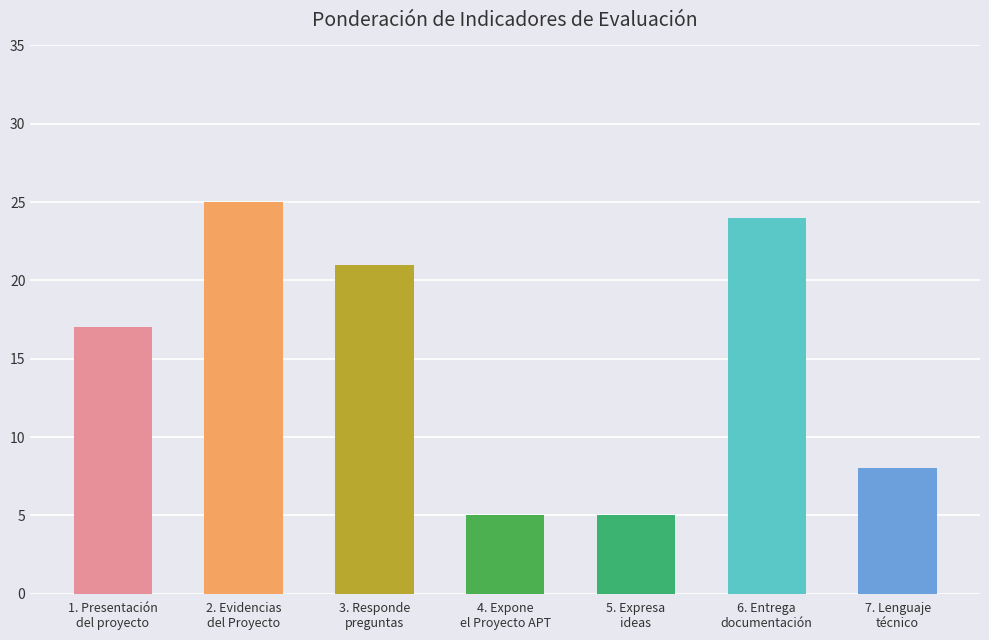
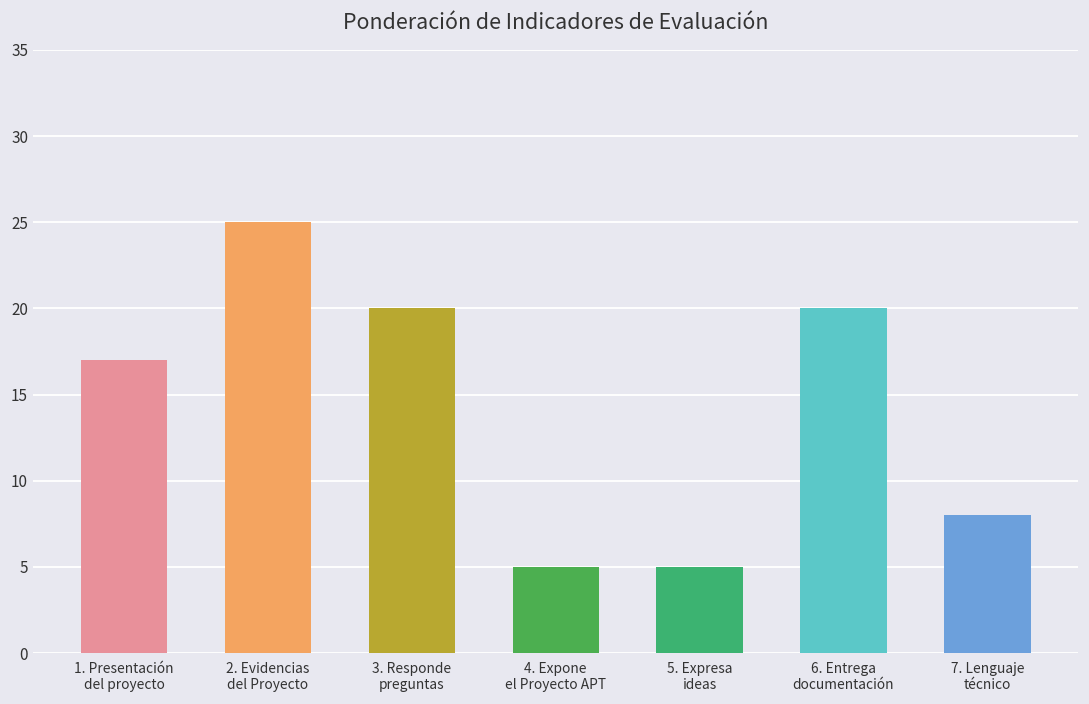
3. Responde preguntas: 21 -> 20
6. Entrega documentación: 24 -> 20
